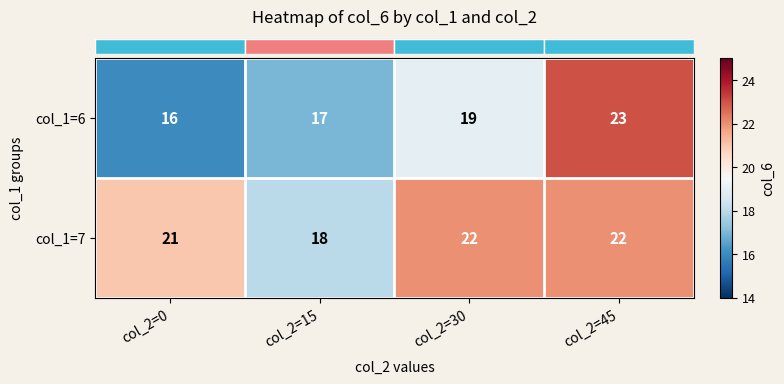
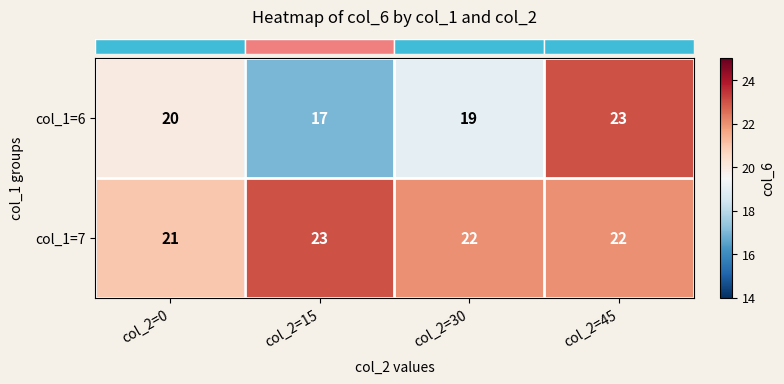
col_1=6, col_2=0: 16 -> 20
col_1=7, col_2=15: 18 -> 23
